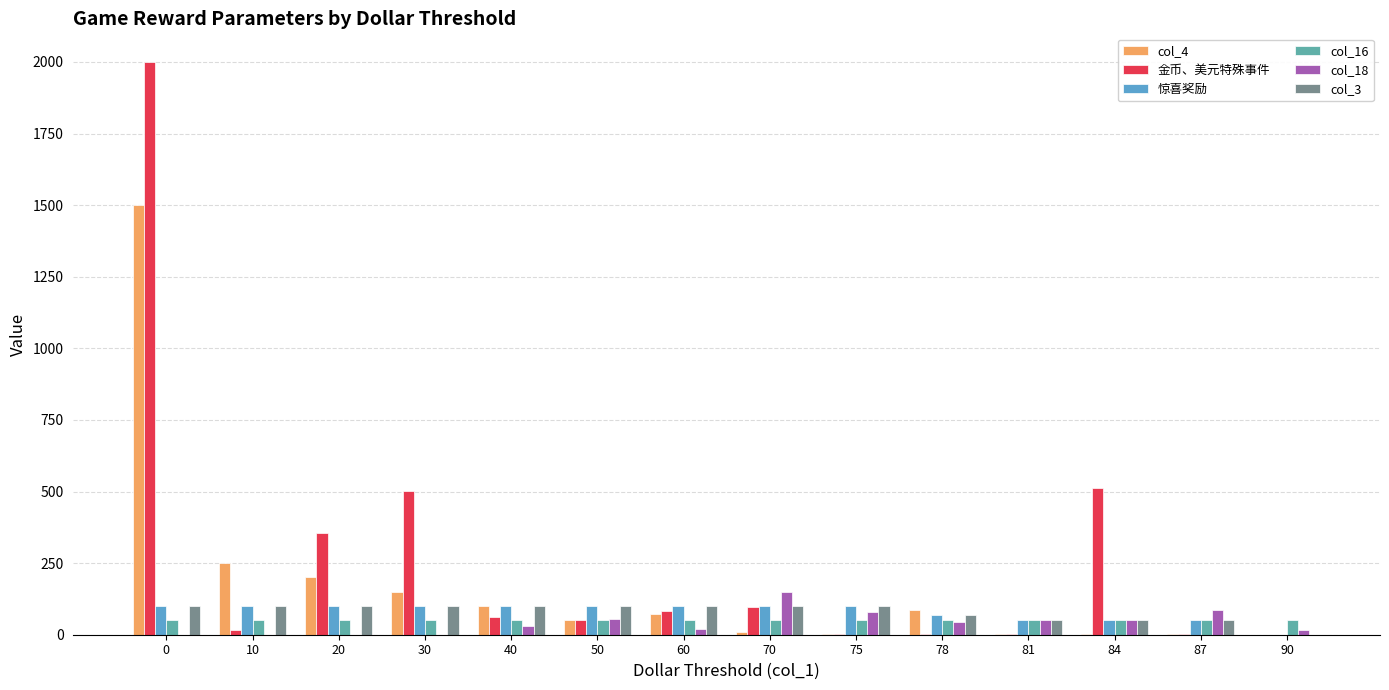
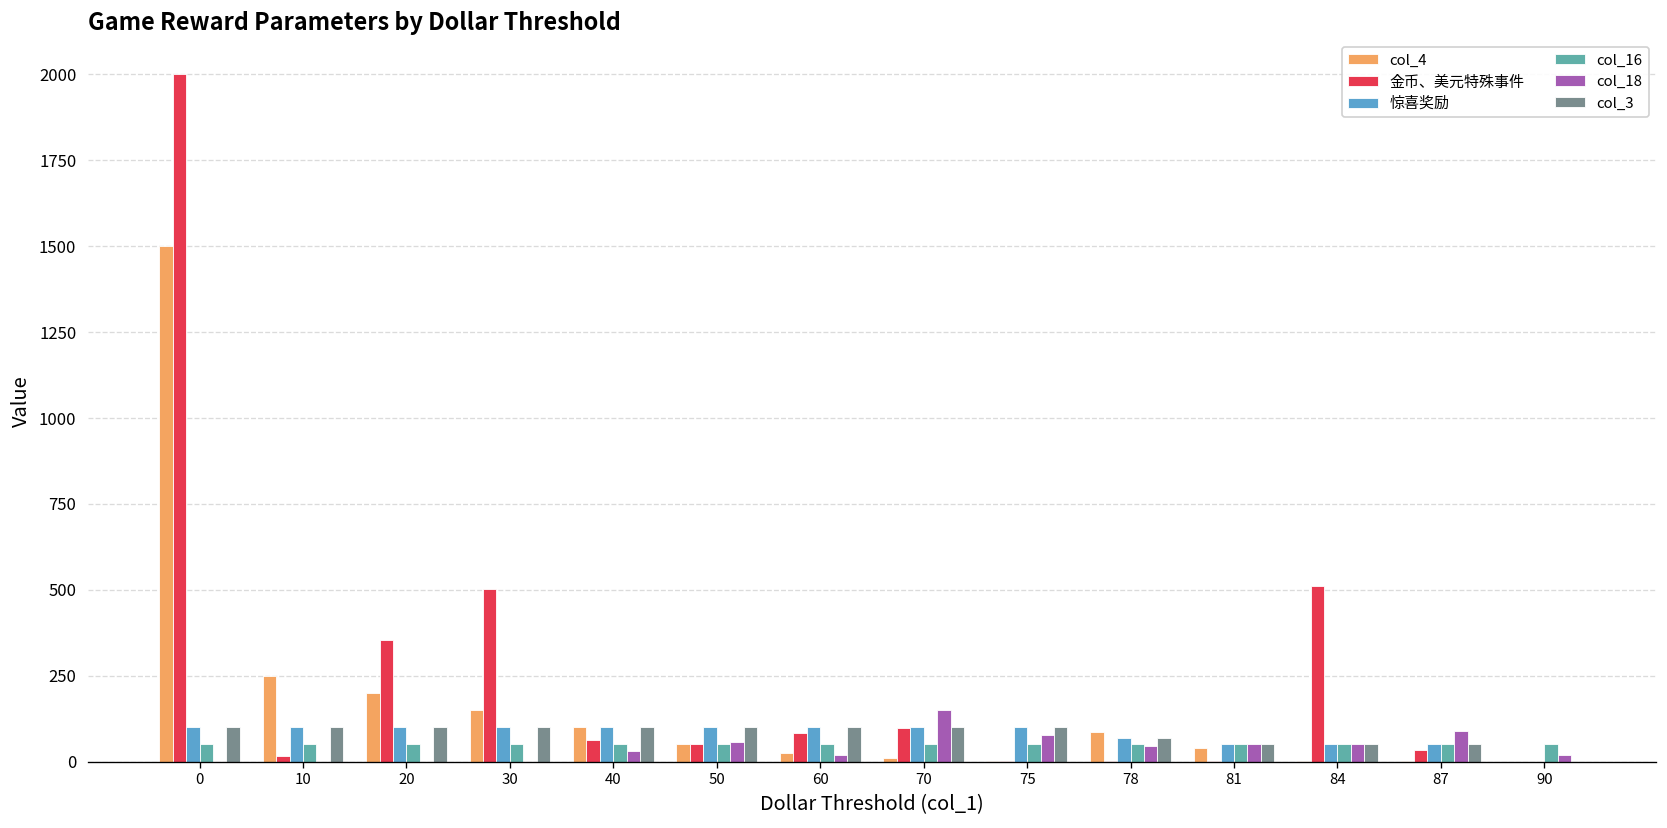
col_4, 60: 70 -> 30
col_4, 81: 0 -> 40
金币、美元特殊事件, 87: 0 -> 40
